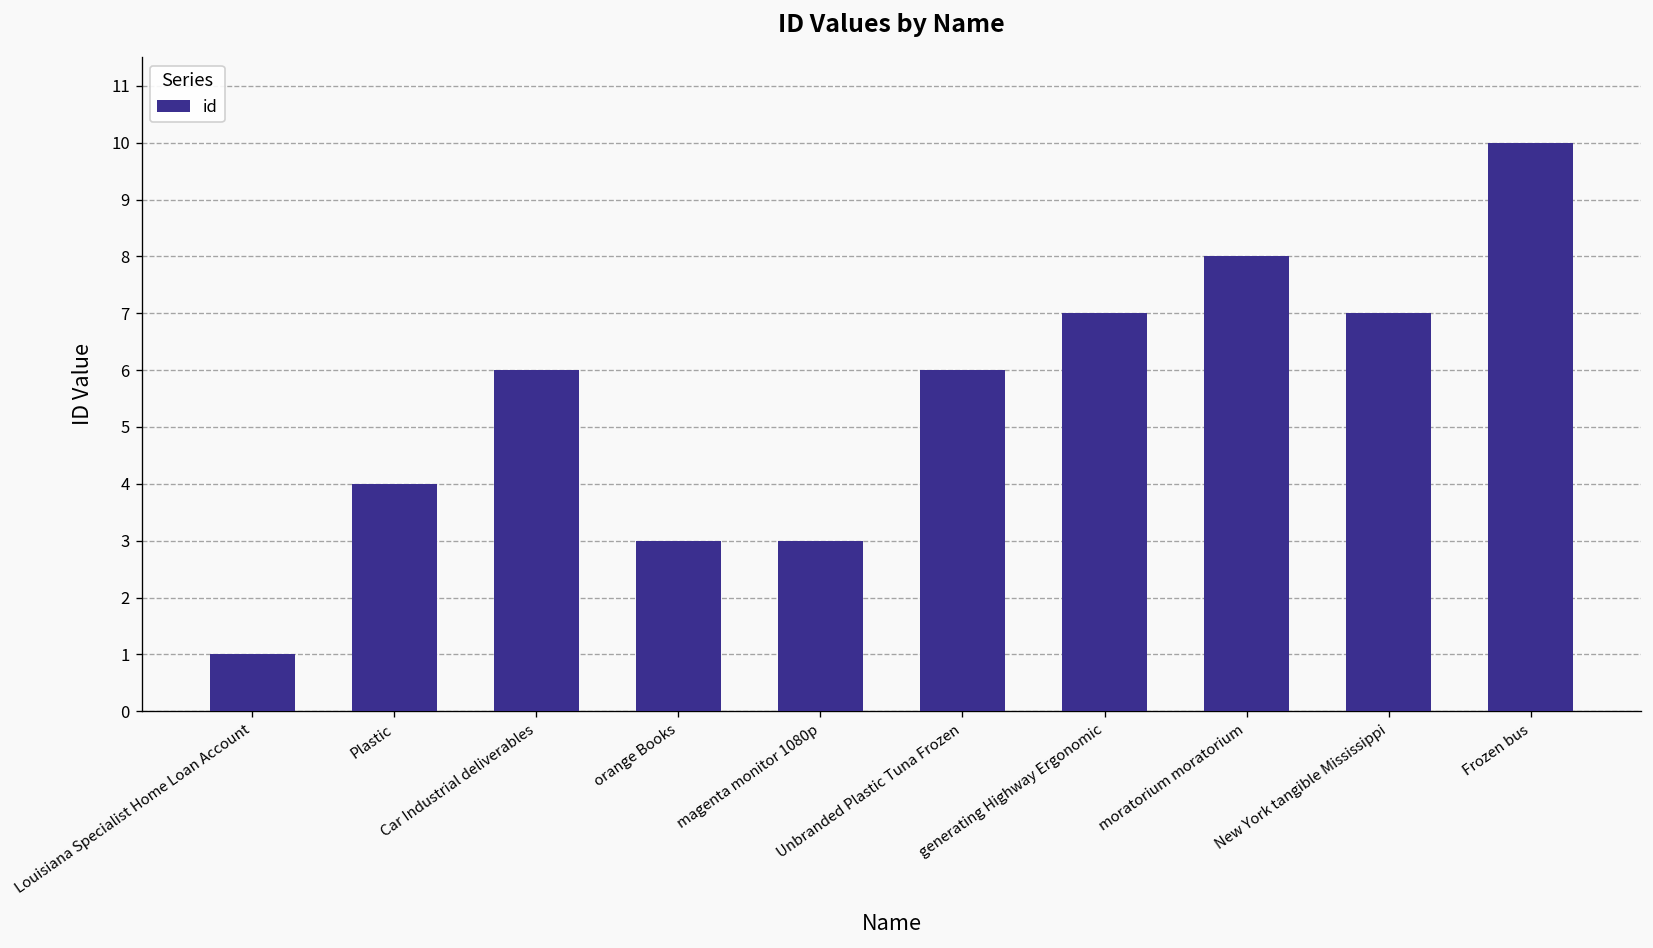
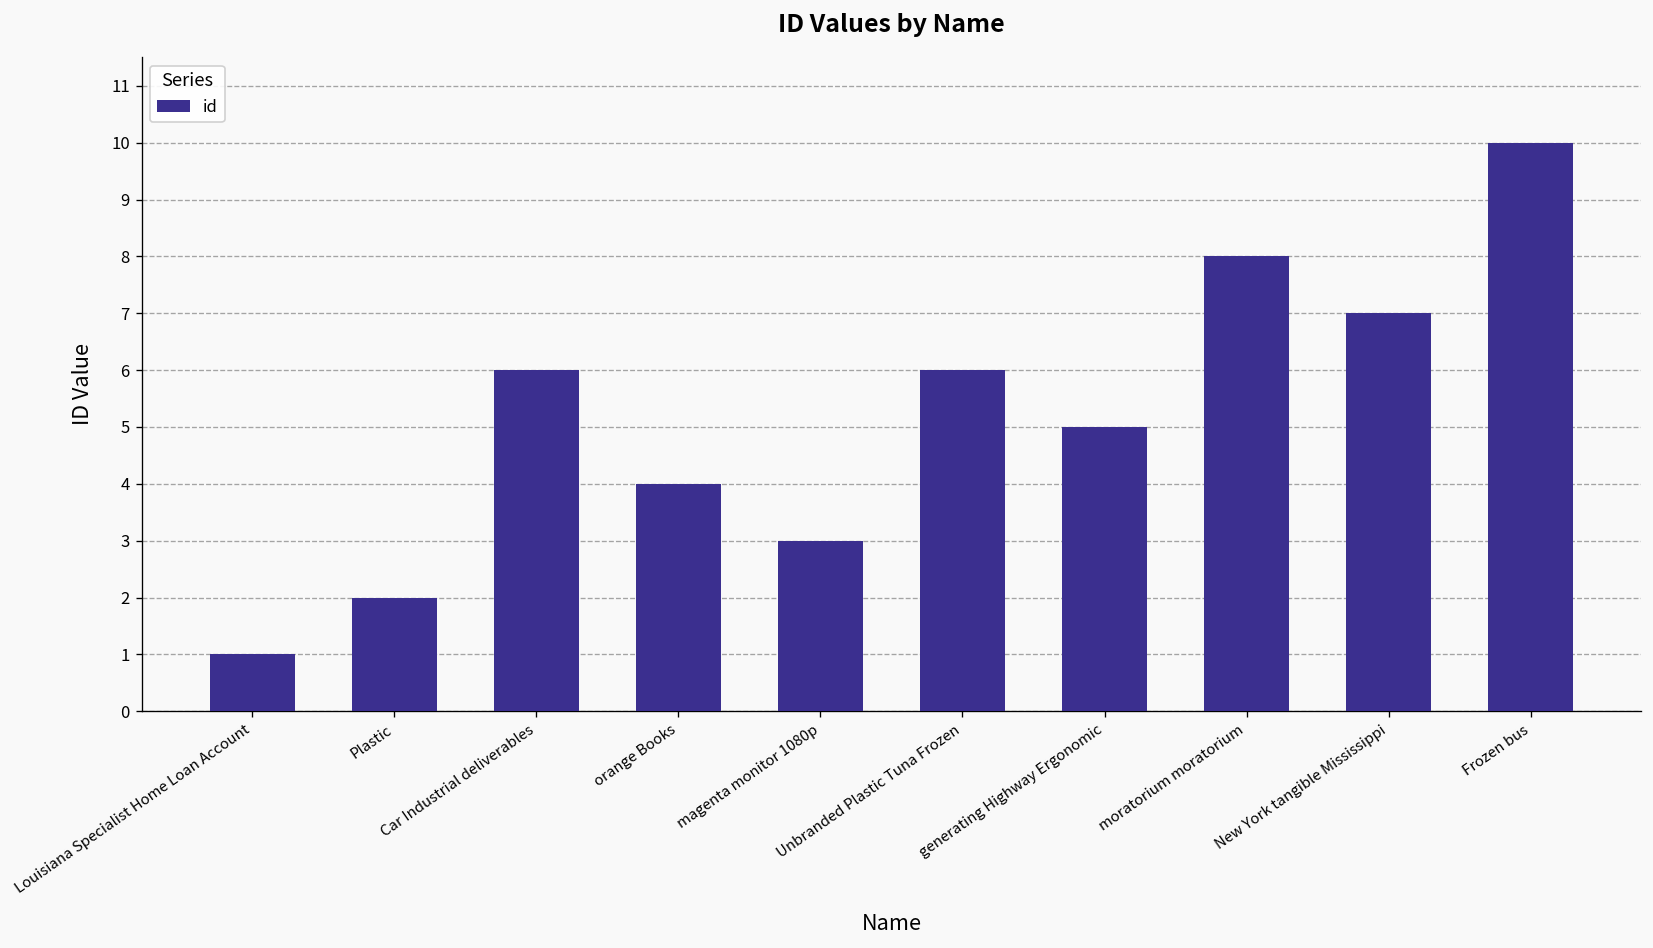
Plastic: 4 -> 2
orange Books: 3 -> 4
generating Highway Ergonomic: 7 -> 5
